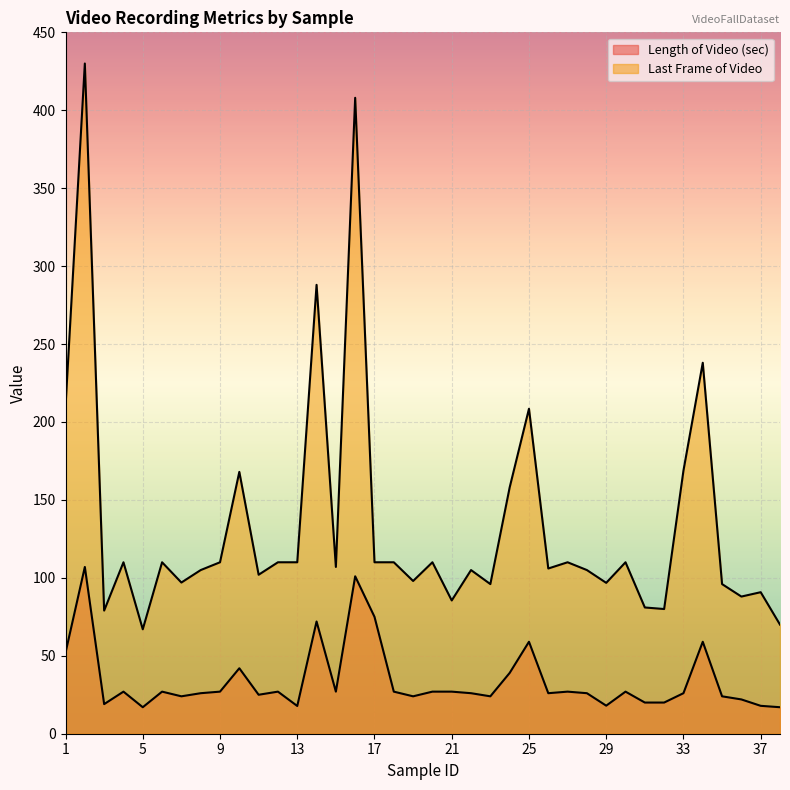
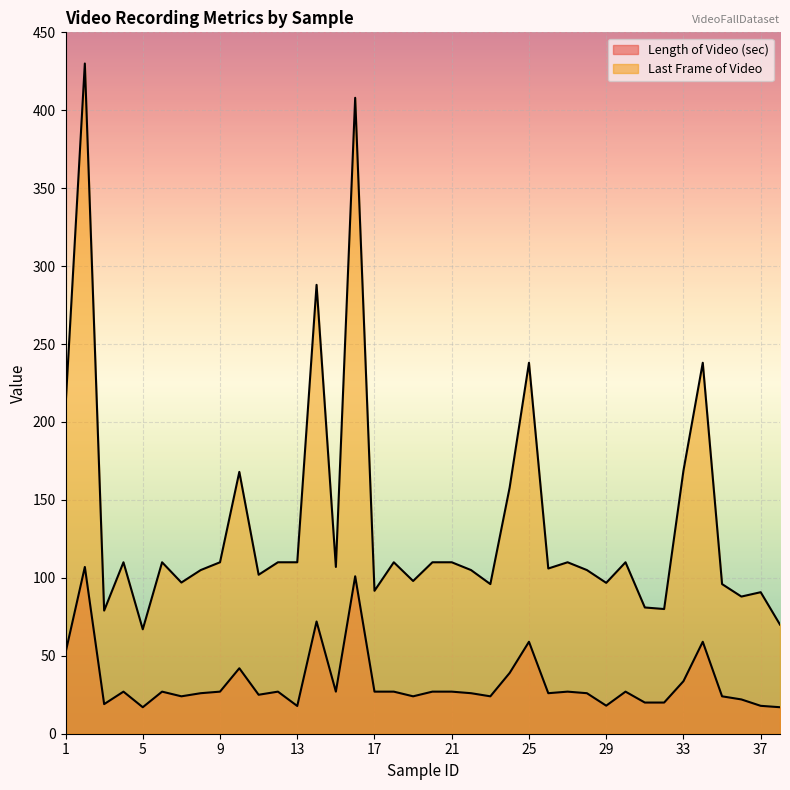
Length of Video (sec), 17: 75 -> 27
Last Frame of Video, 17: 110 -> 92
Last Frame of Video, 21: 86 -> 110
Last Frame of Video, 25: 209 -> 238
Length of Video (sec), 33: 26 -> 34
